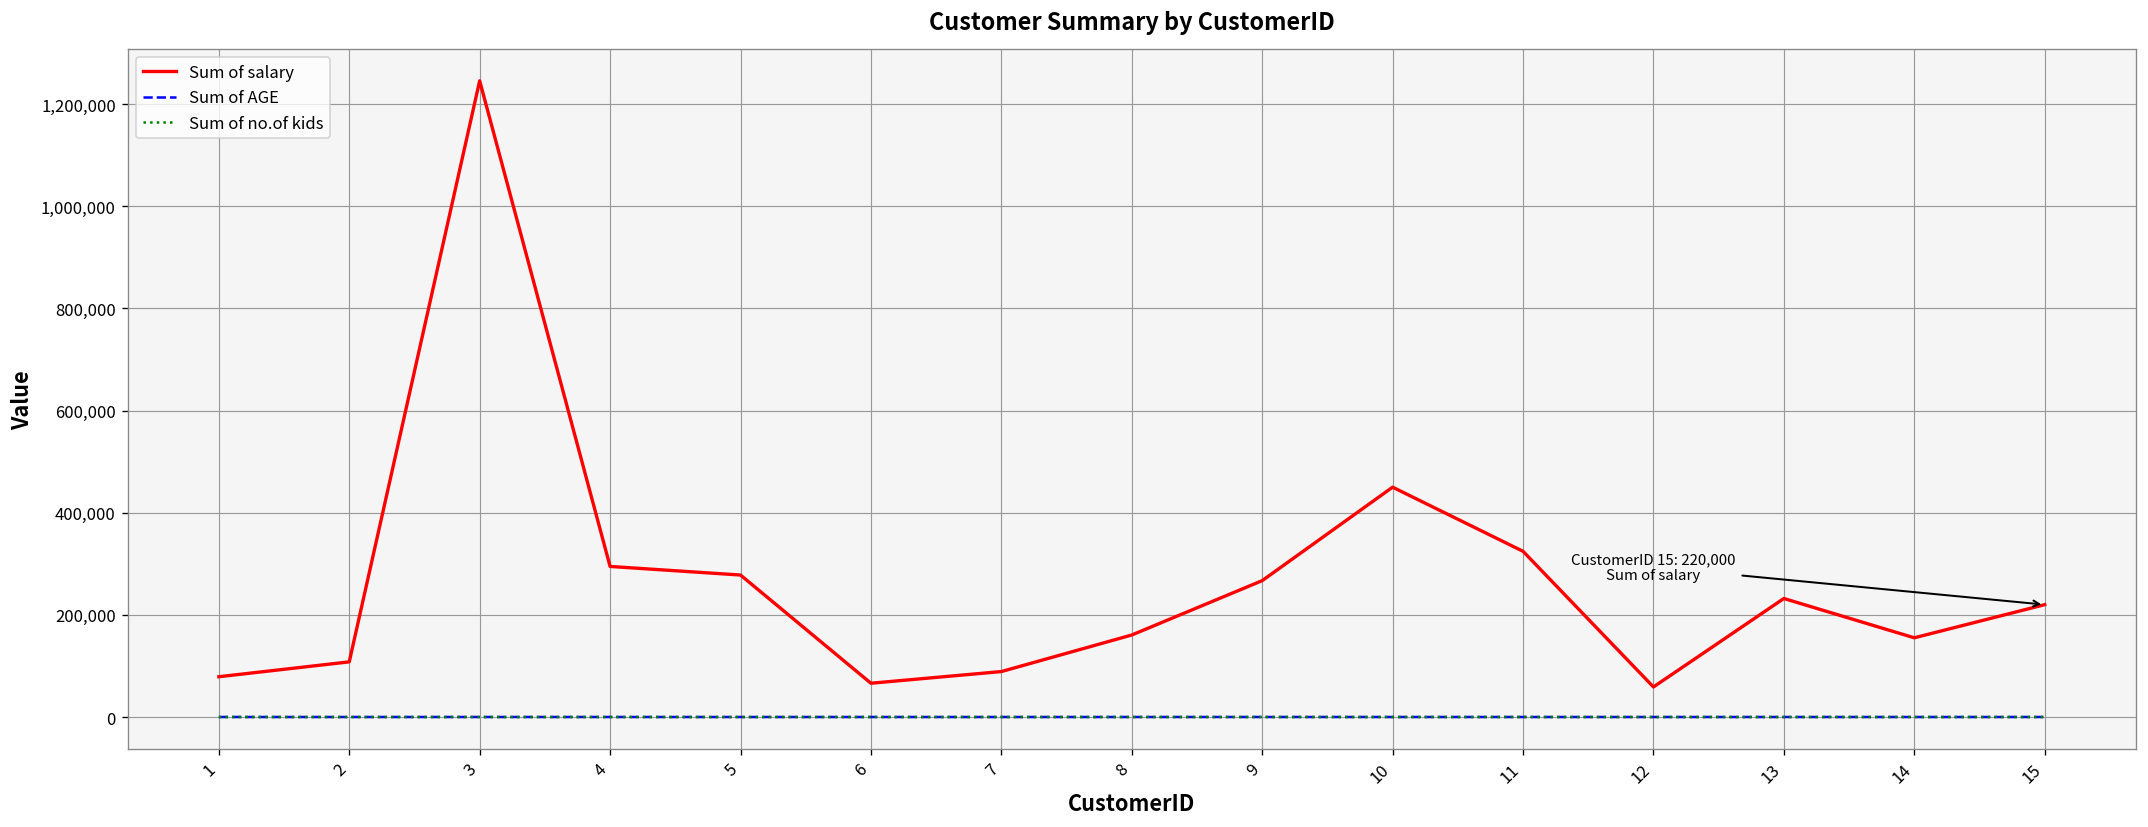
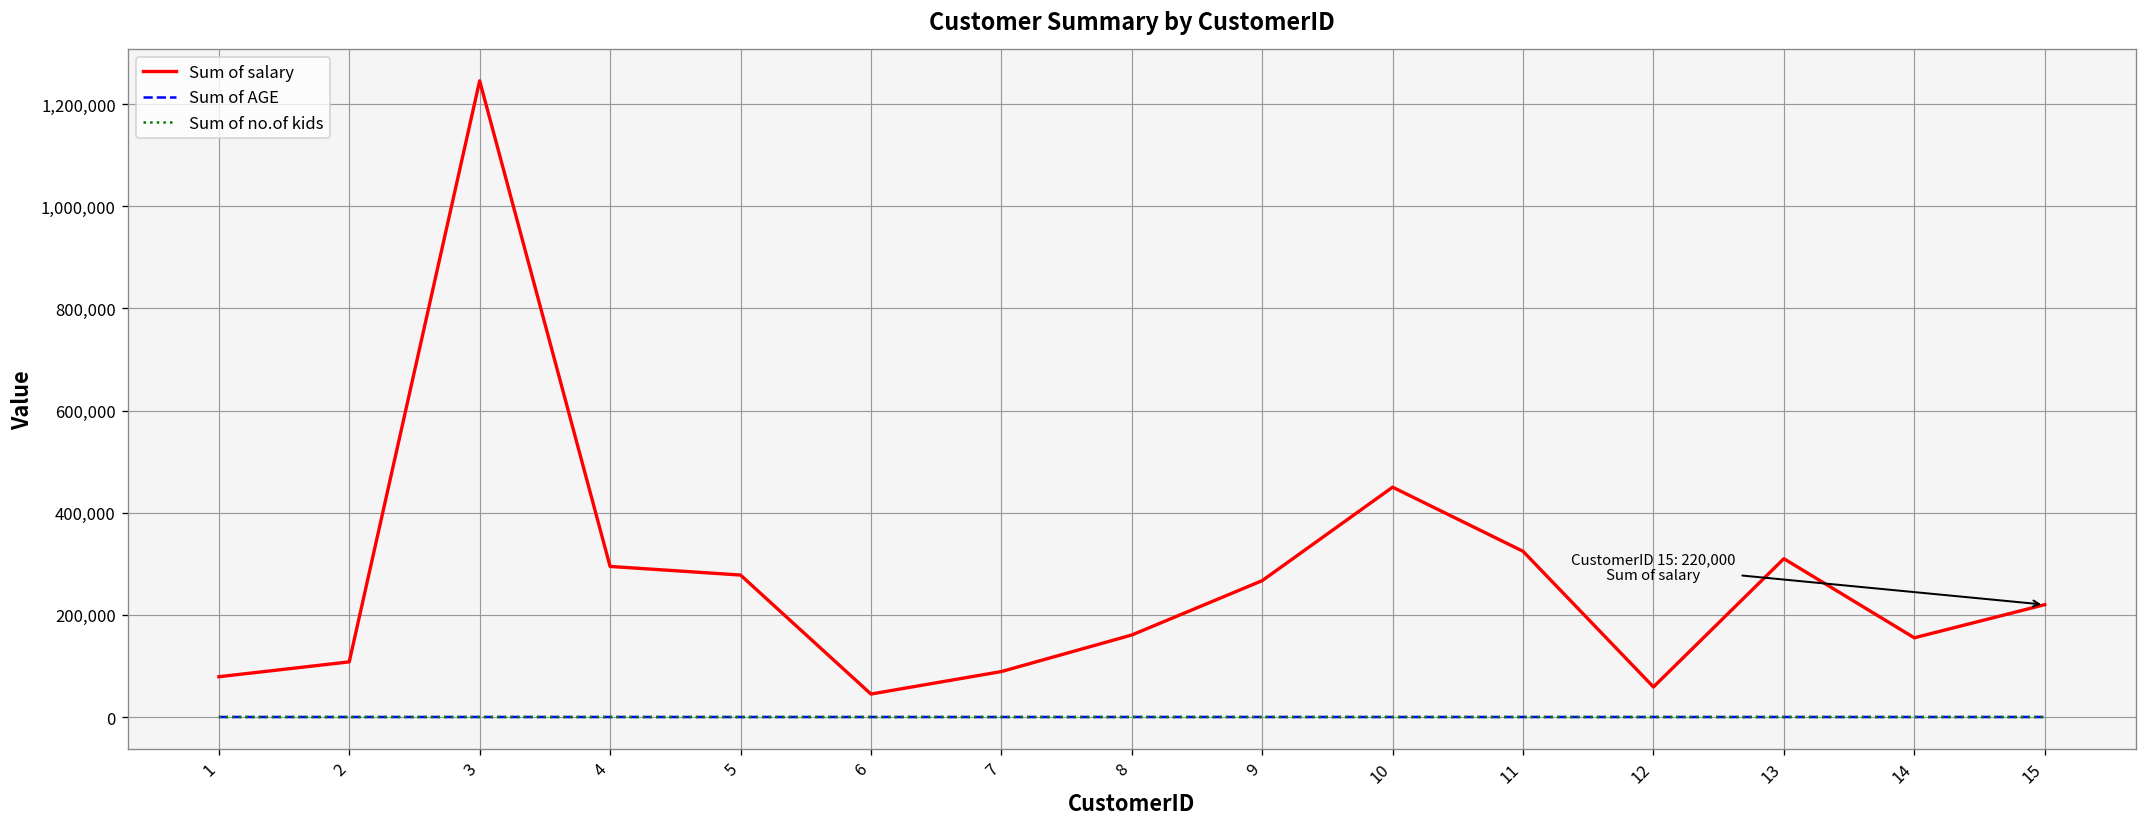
Sum of salary, 6: 70,000 -> 50,000
Sum of salary, 13: 230,000 -> 310,000
